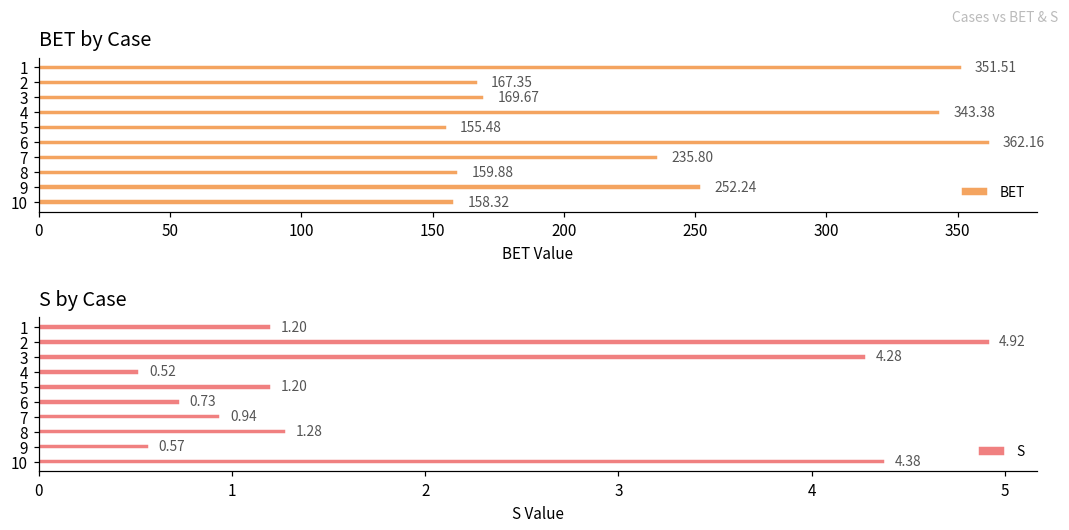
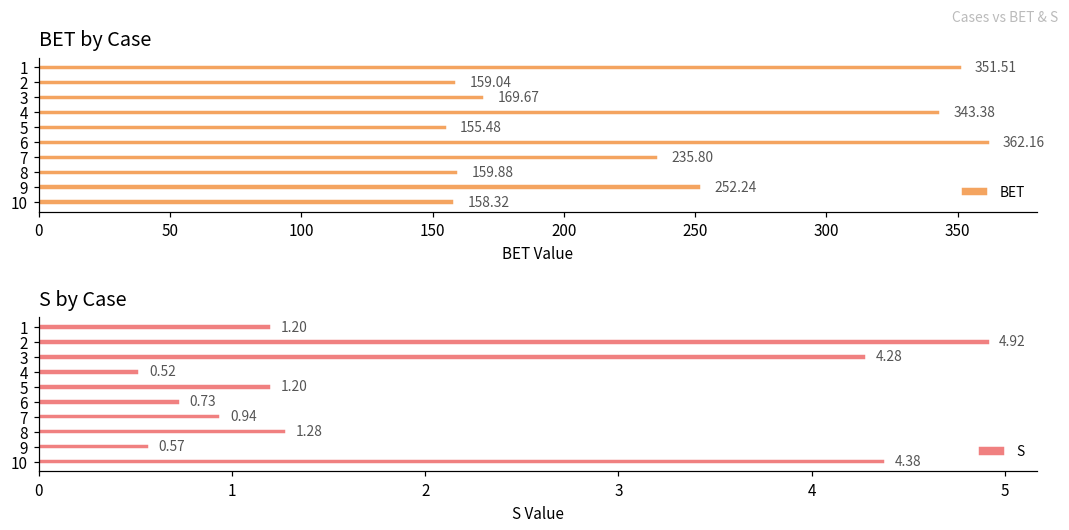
BET by Case, 2: 167.35 -> 159.04
